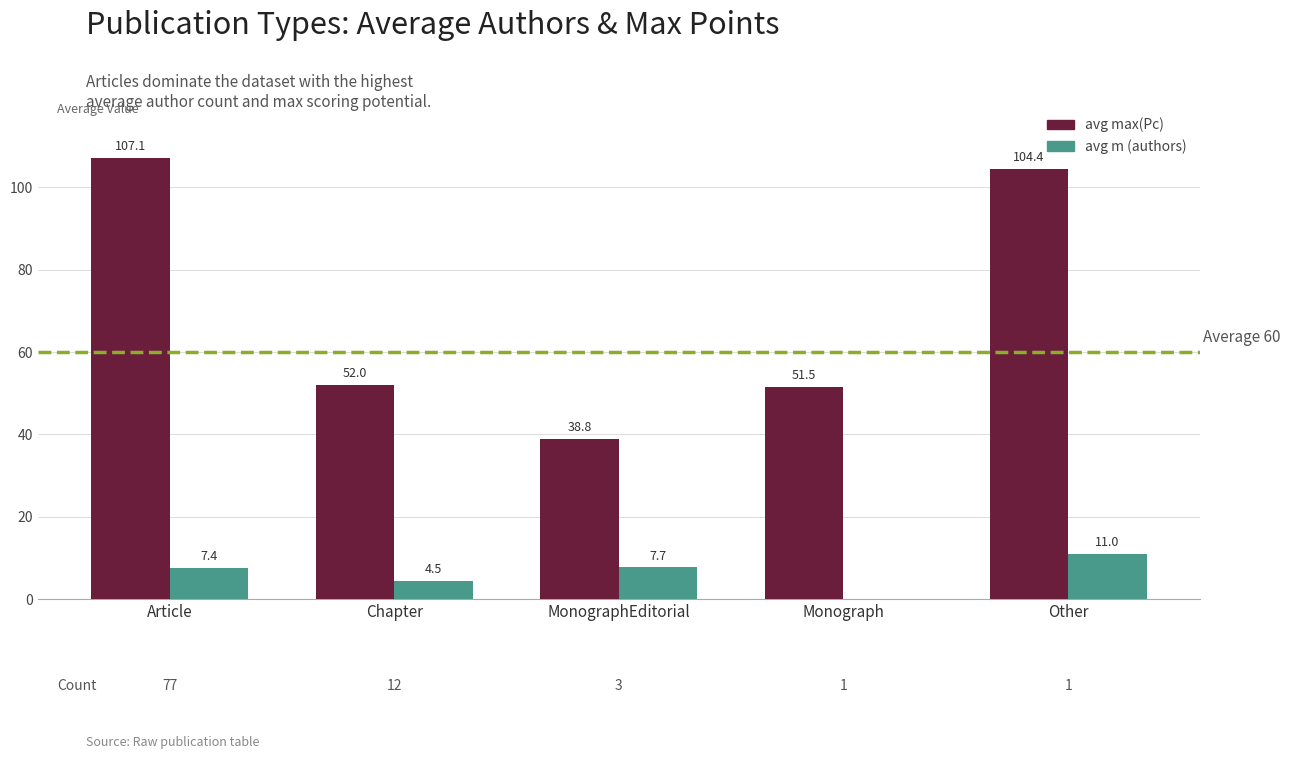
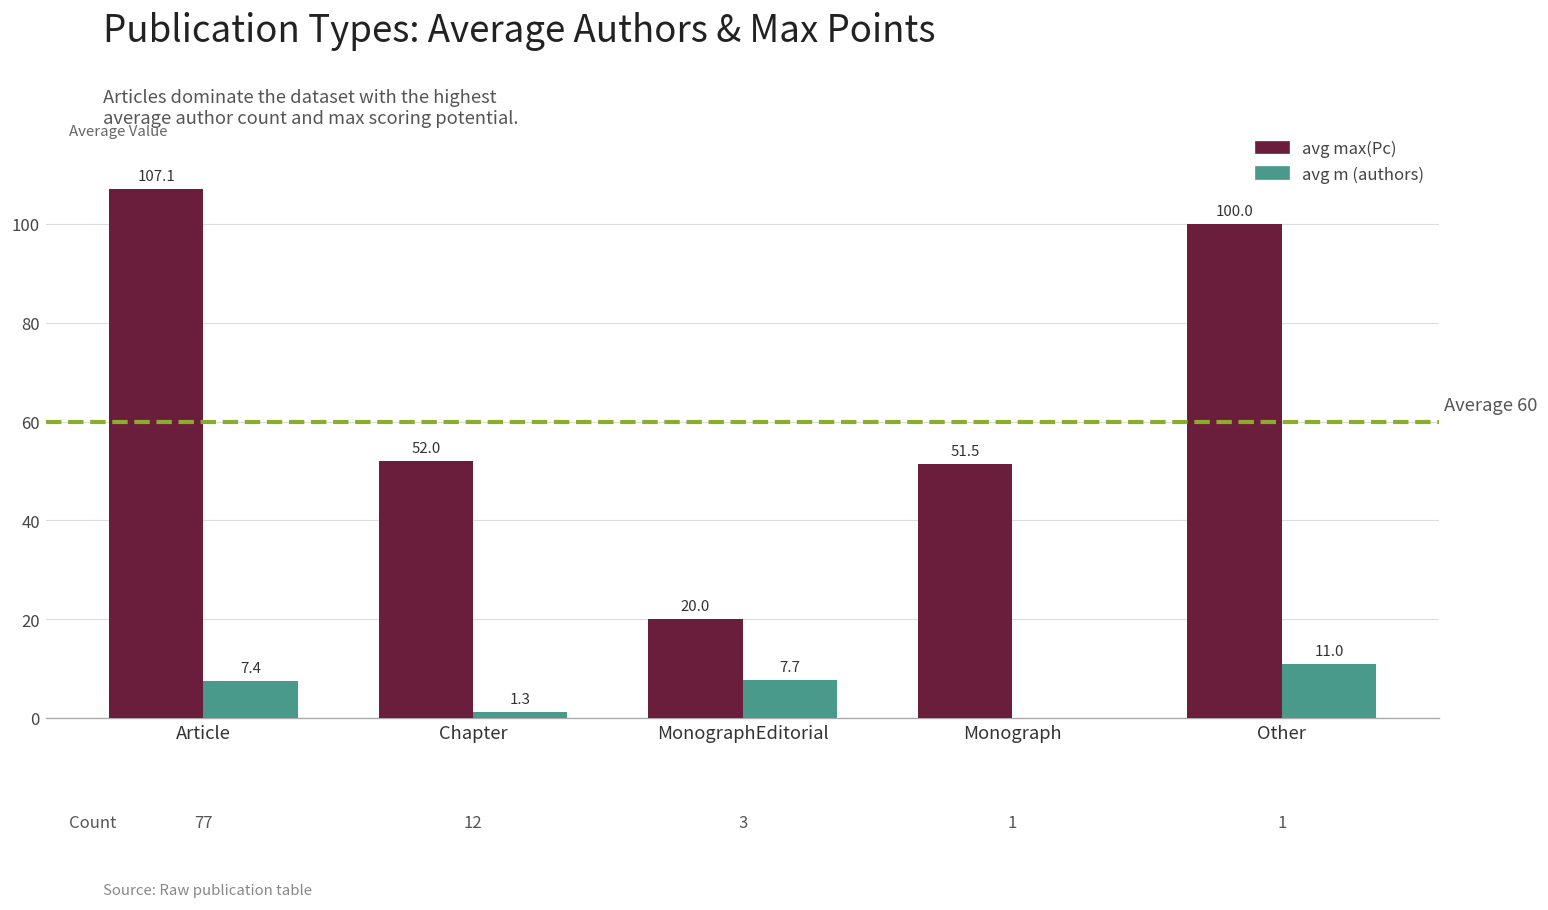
avg m (authors), Chapter: 4.5 -> 1.3
avg max(Pc), MonographEditorial: 38.8 -> 20.0
avg max(Pc), Other: 104.4 -> 100.0
